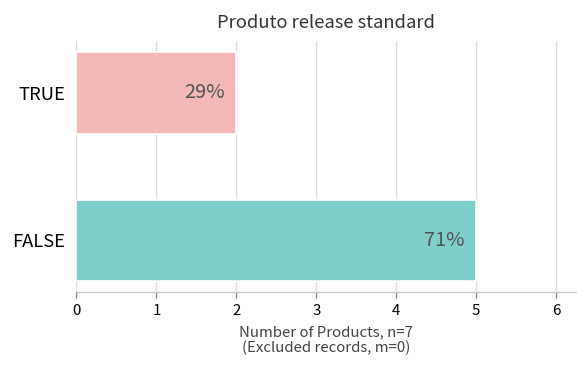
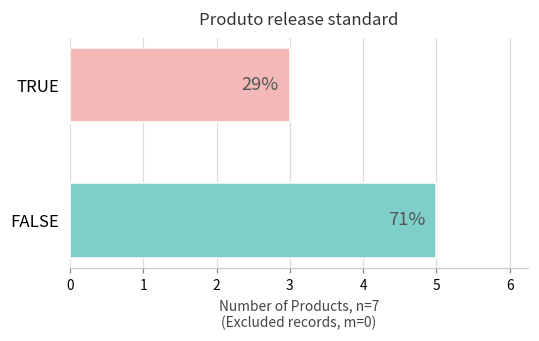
TRUE: 2 -> 3
